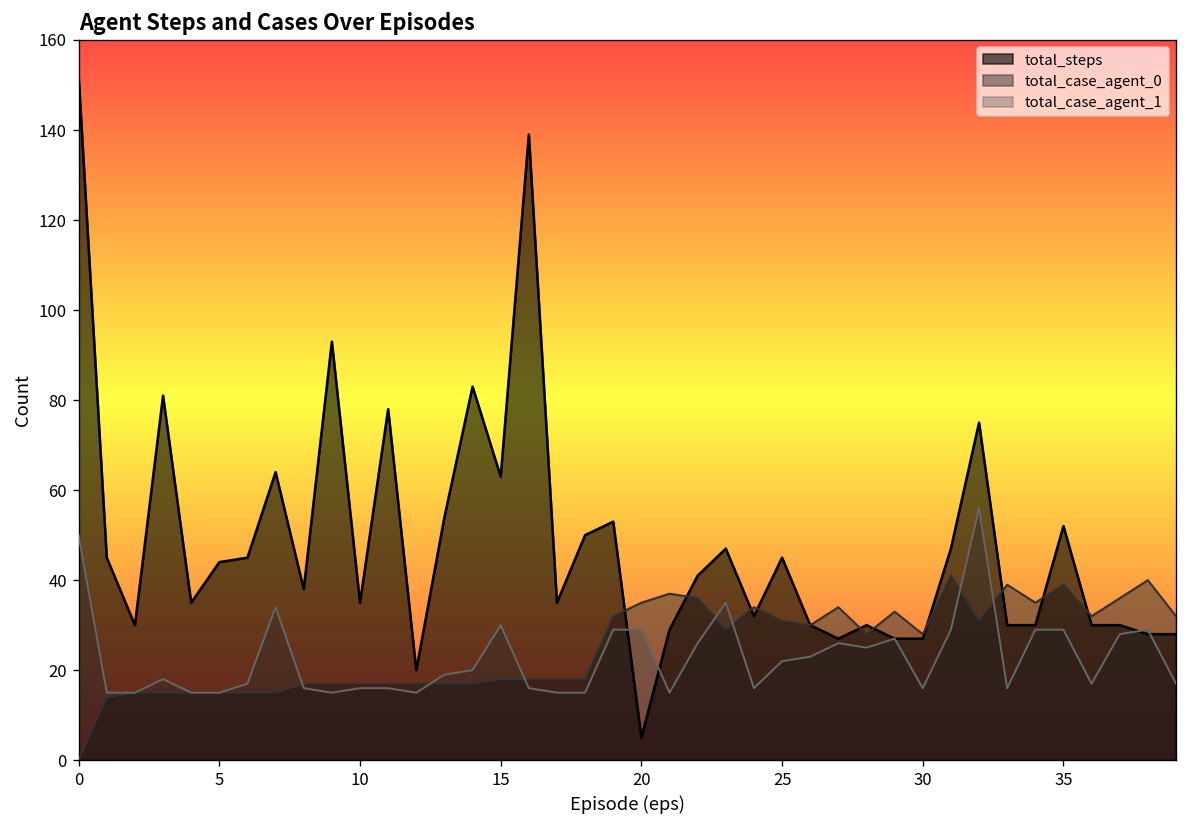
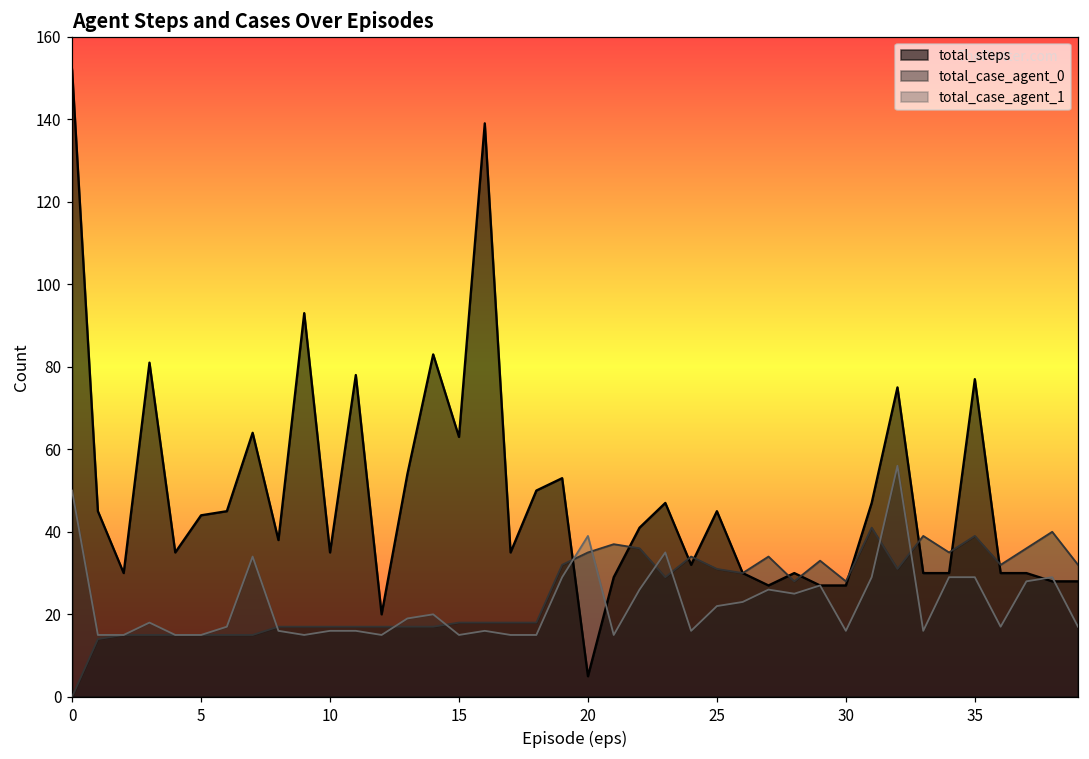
total_case_agent_1, 15: 30 -> 15
total_case_agent_1, 20: 29 -> 39
total_steps, 35: 52 -> 77
